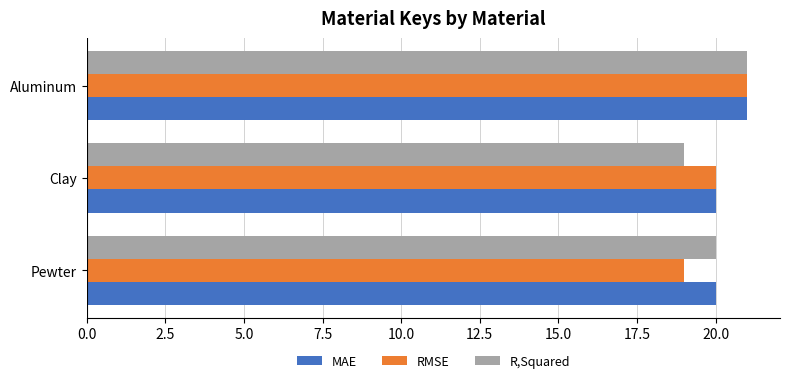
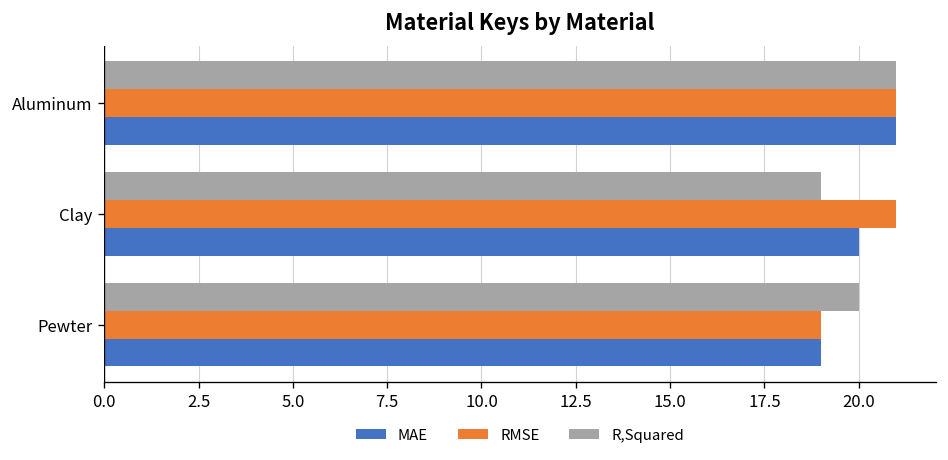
RMSE, Clay: 20 -> 21
MAE, Pewter: 20 -> 19
